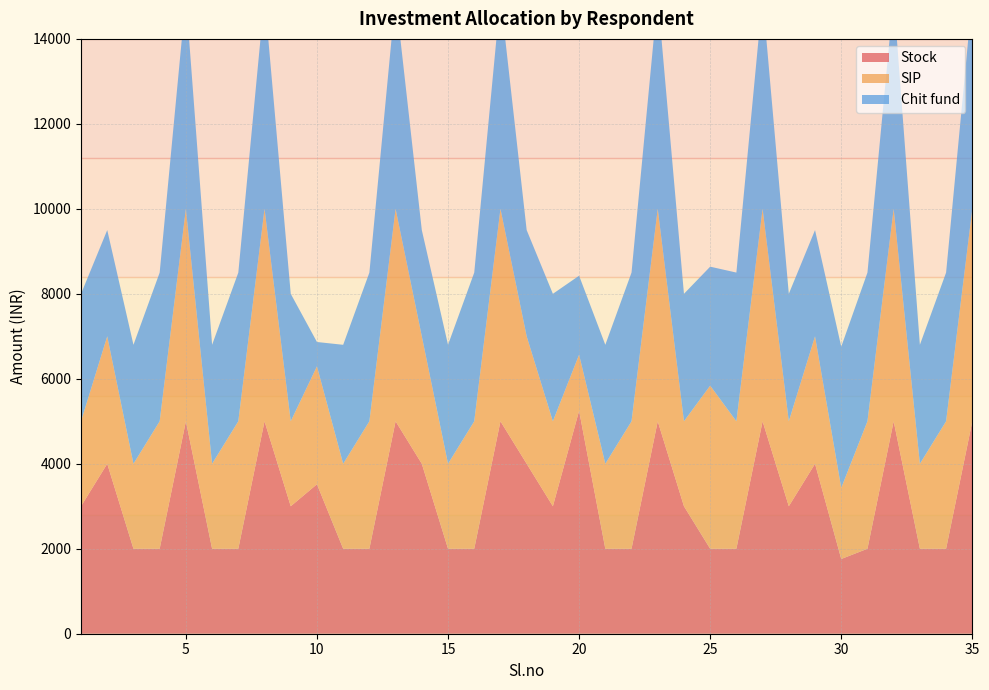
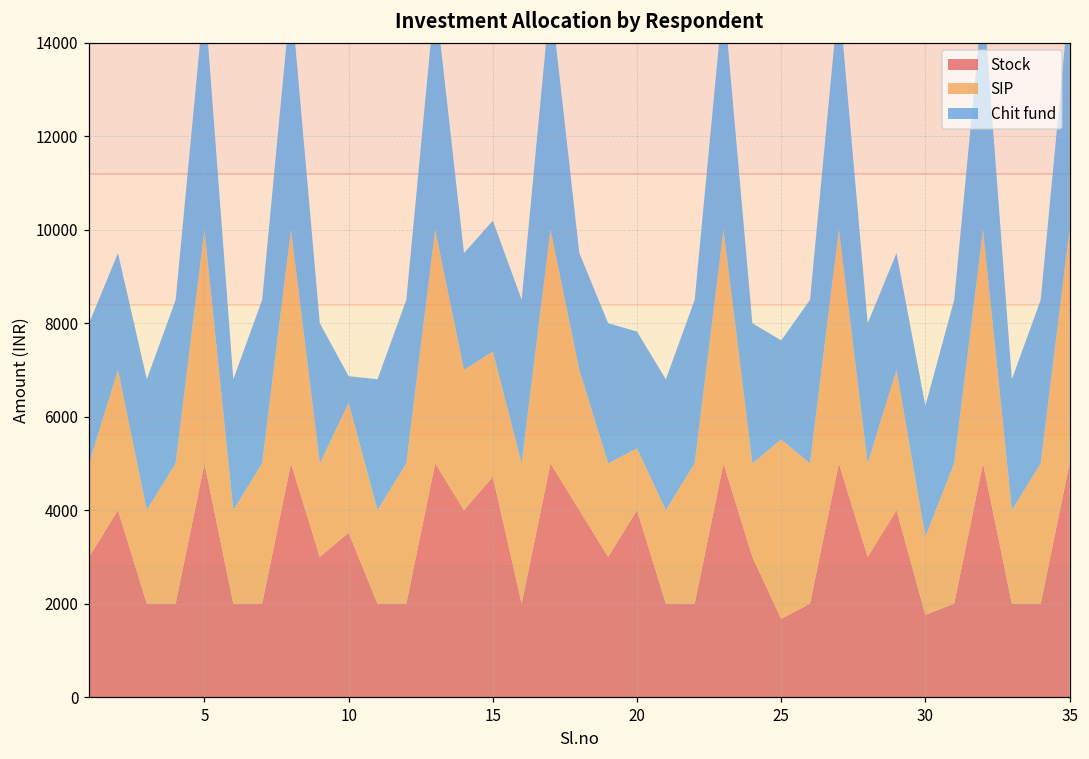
Stock, 15: 2000 -> 4700
SIP, 15: 2000 -> 2700
Stock, 20: 5200 -> 4000
Chit fund, 20: 1900 -> 2500
Stock, 25: 2000 -> 1700
Chit fund, 25: 2800 -> 2100
Chit fund, 30: 3300 -> 2800
